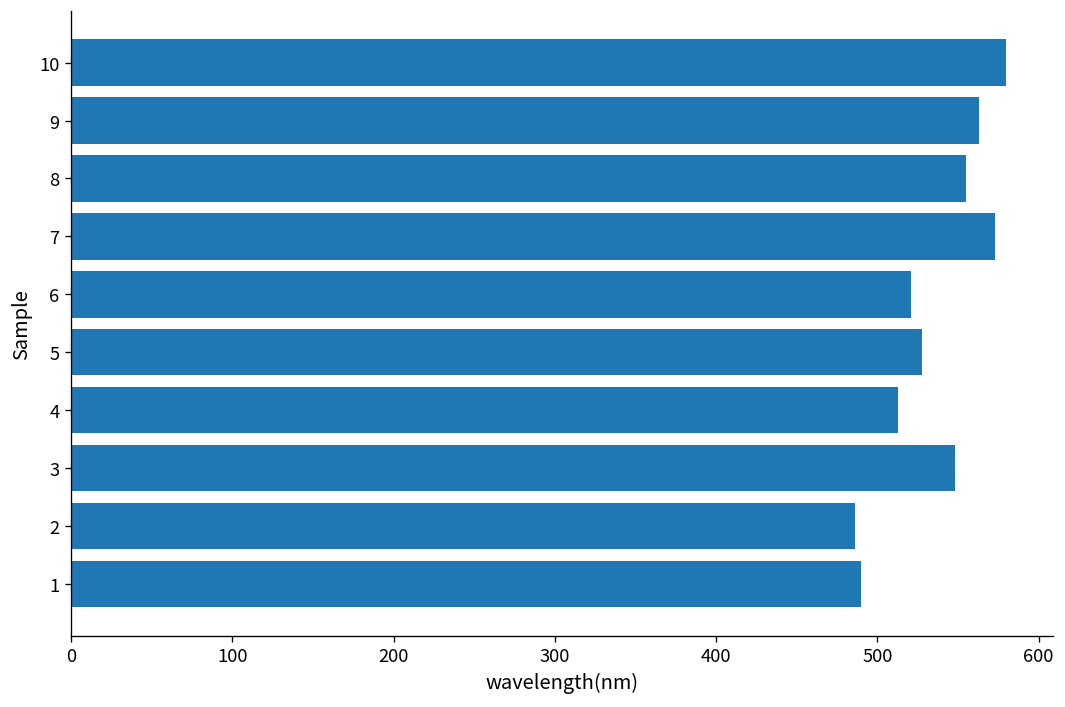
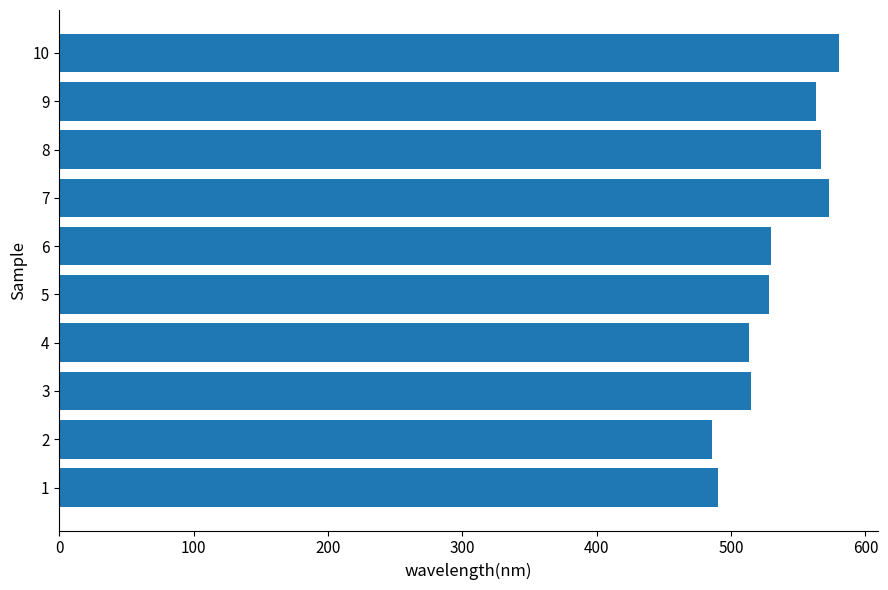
8: 555 -> 567
6: 521 -> 530
3: 548 -> 515
